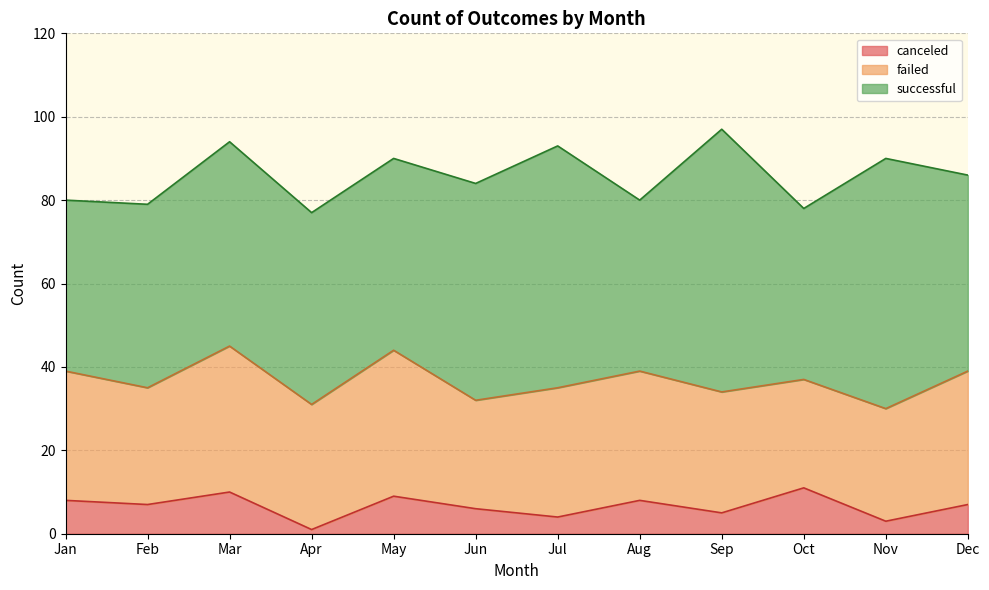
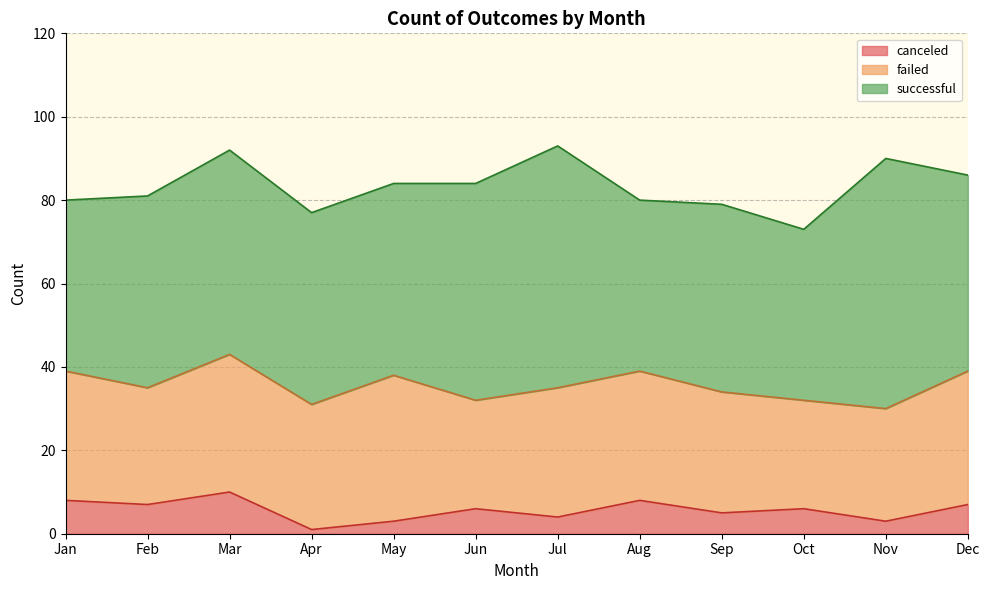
successful, Feb: 44 -> 46
failed, Mar: 35 -> 33
canceled, May: 9 -> 3
successful, Sep: 63 -> 45
canceled, Oct: 11 -> 6
